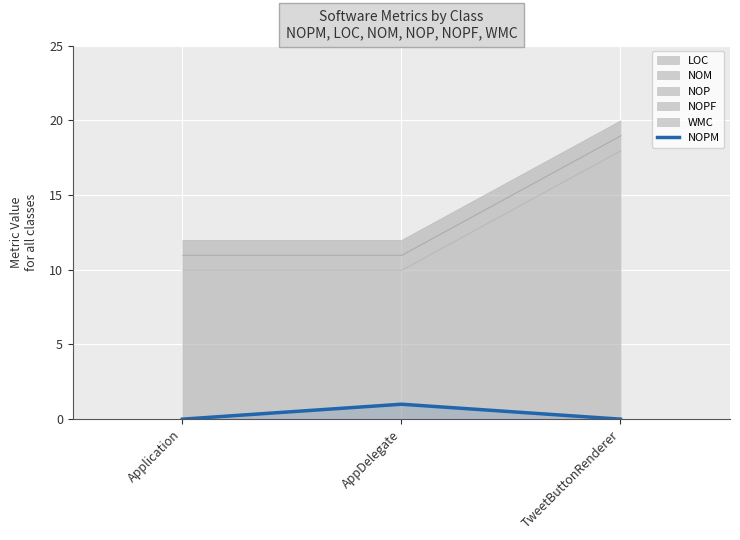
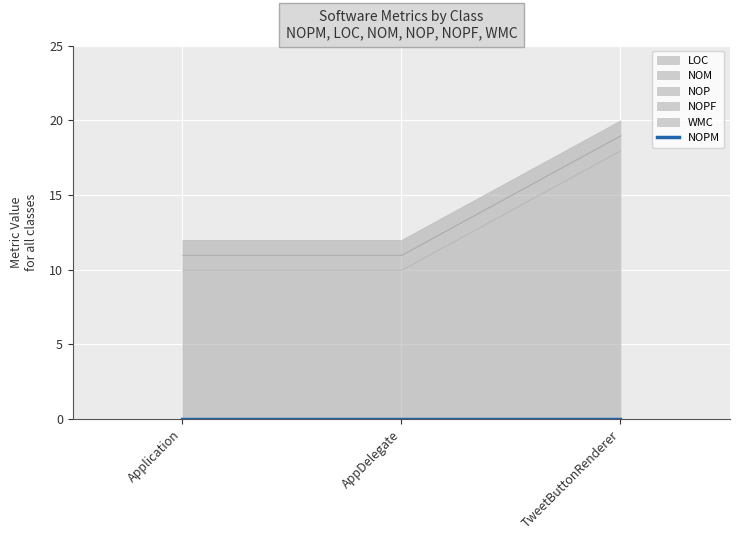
NOPM, AppDelegate: 1 -> 0
